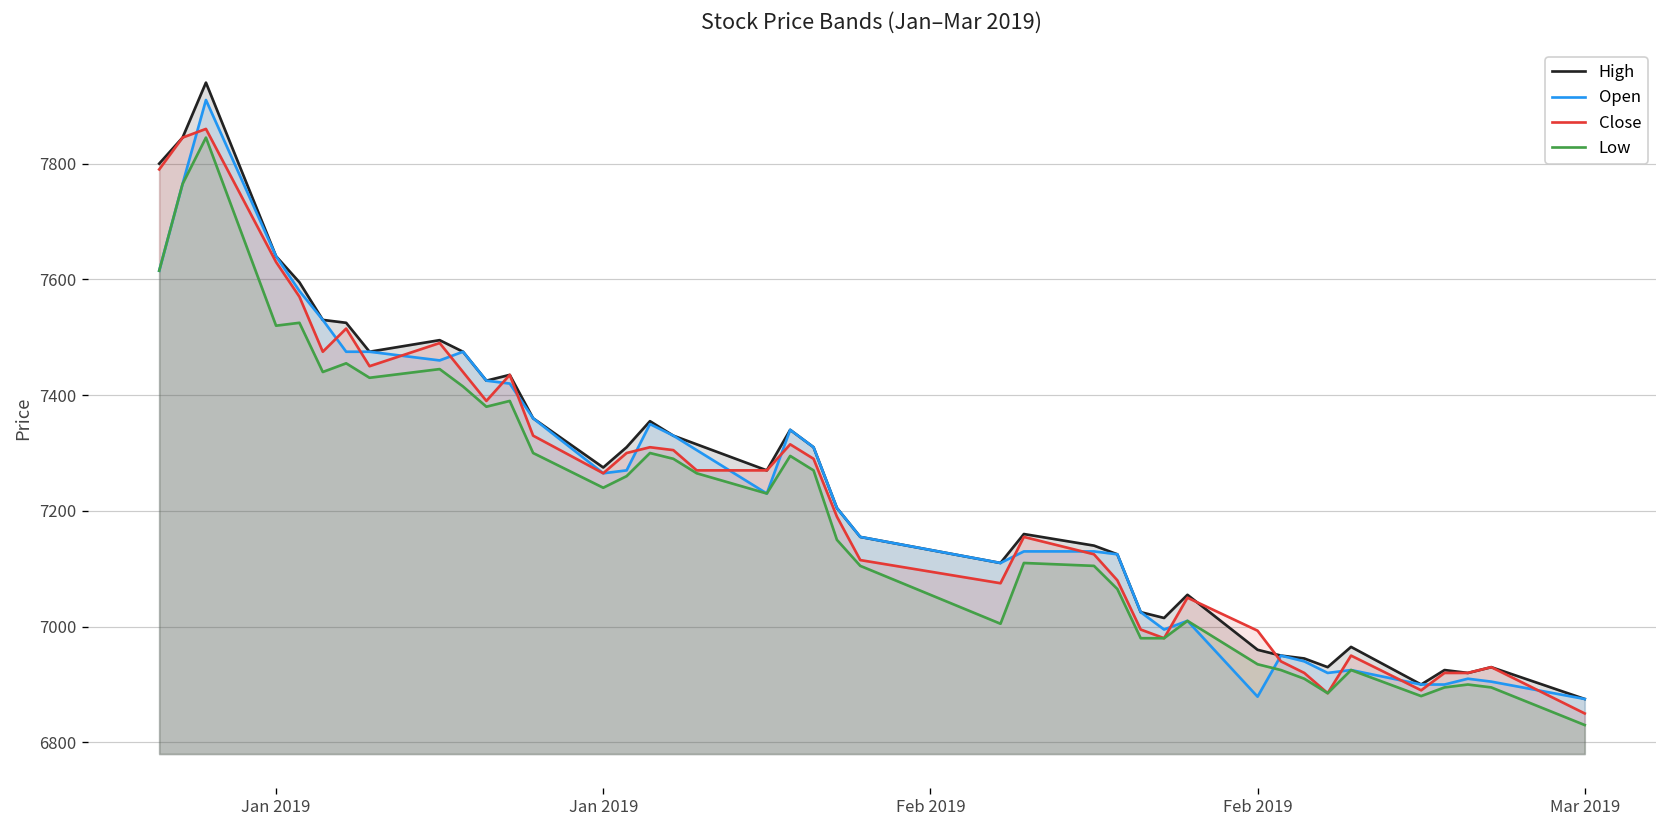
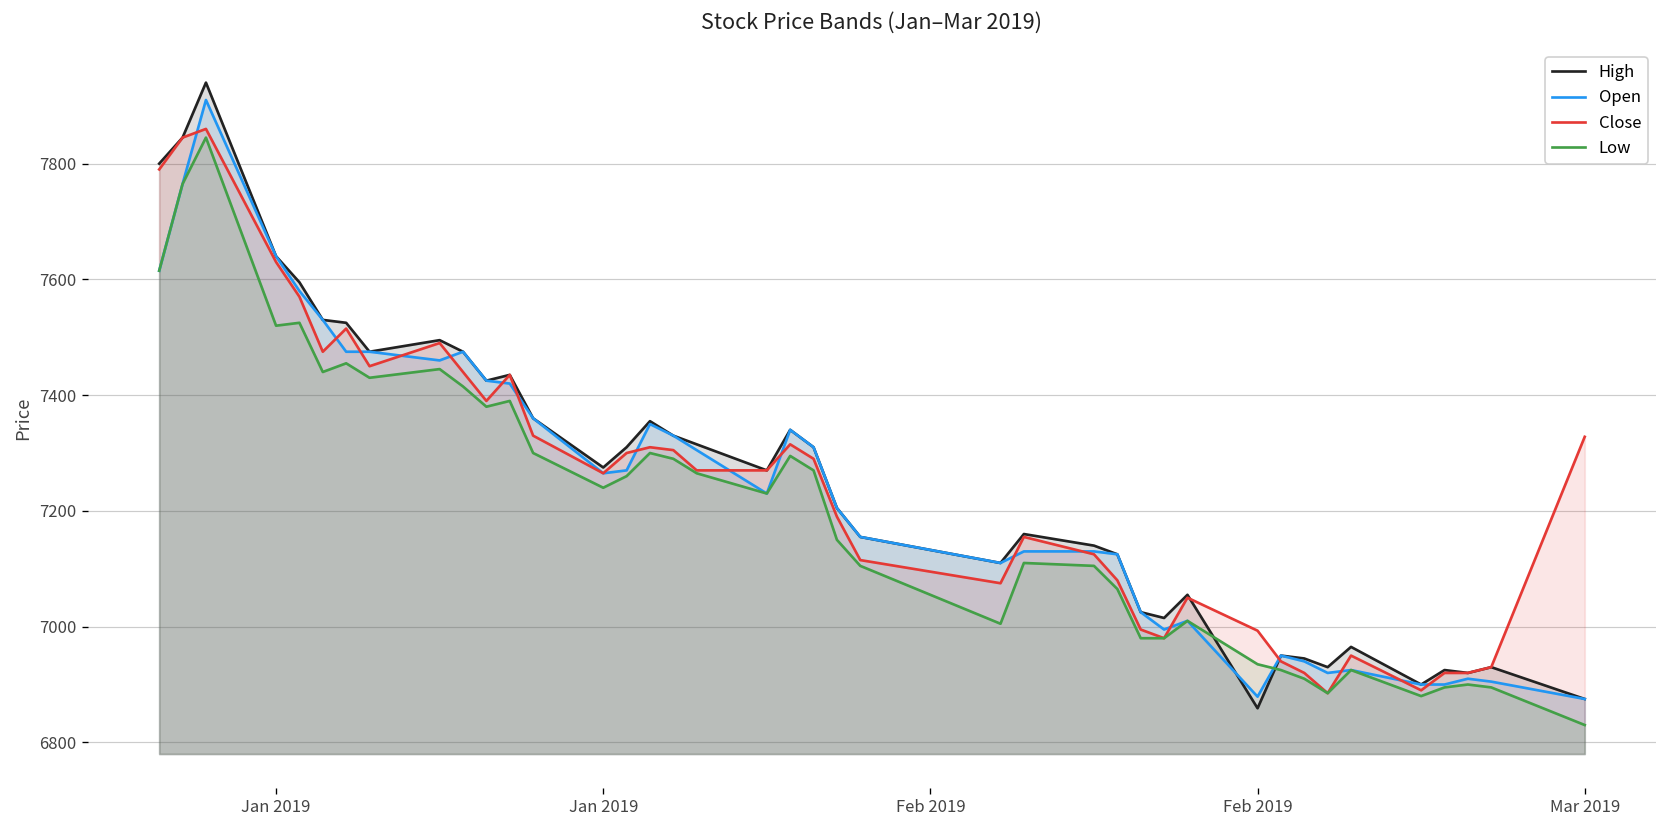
High, Feb 2019: 6960 -> 6860
Close, Mar 2019: 6850 -> 7330
